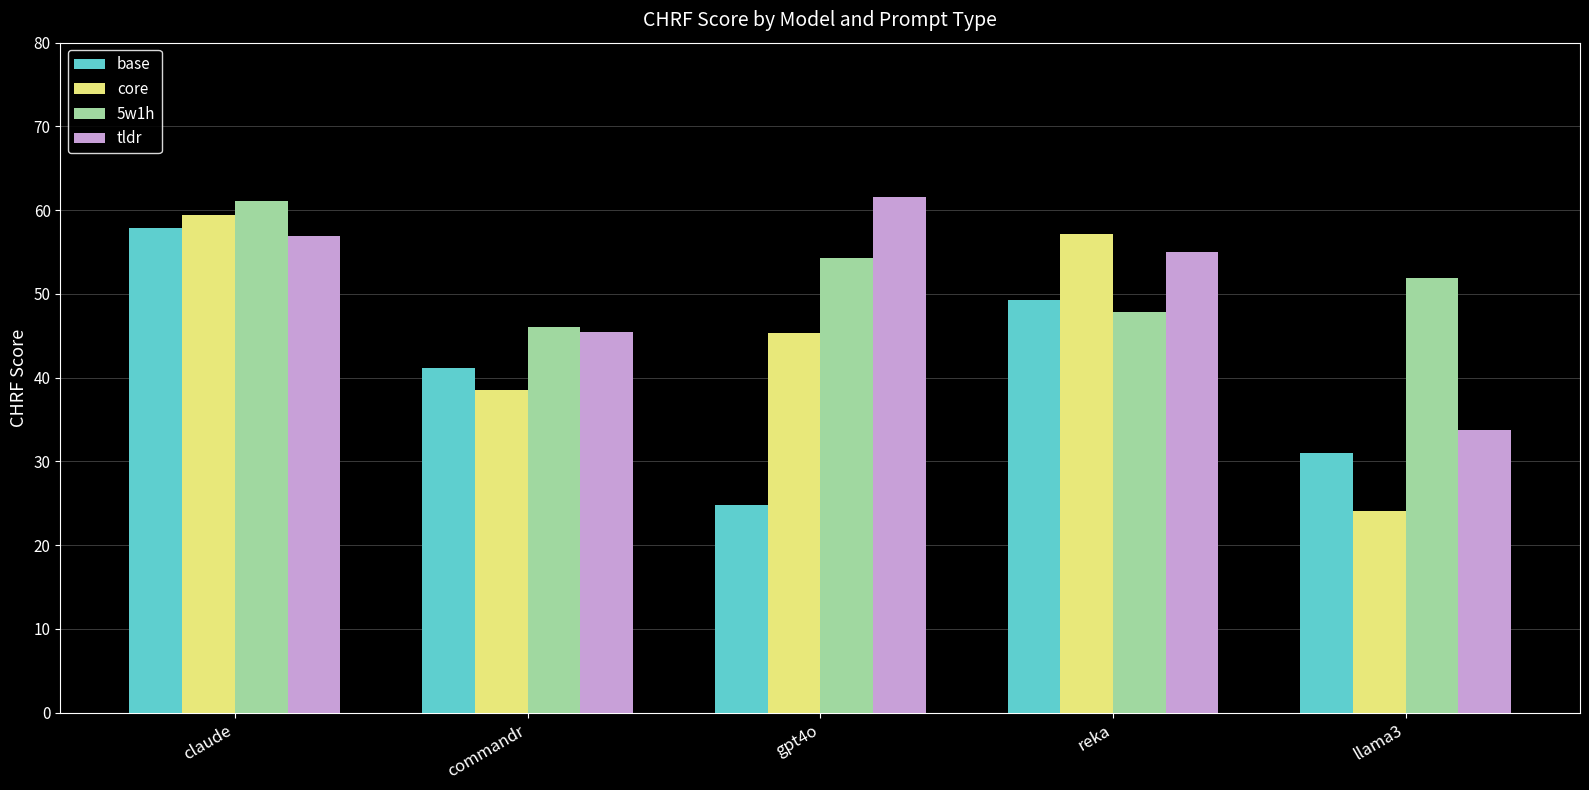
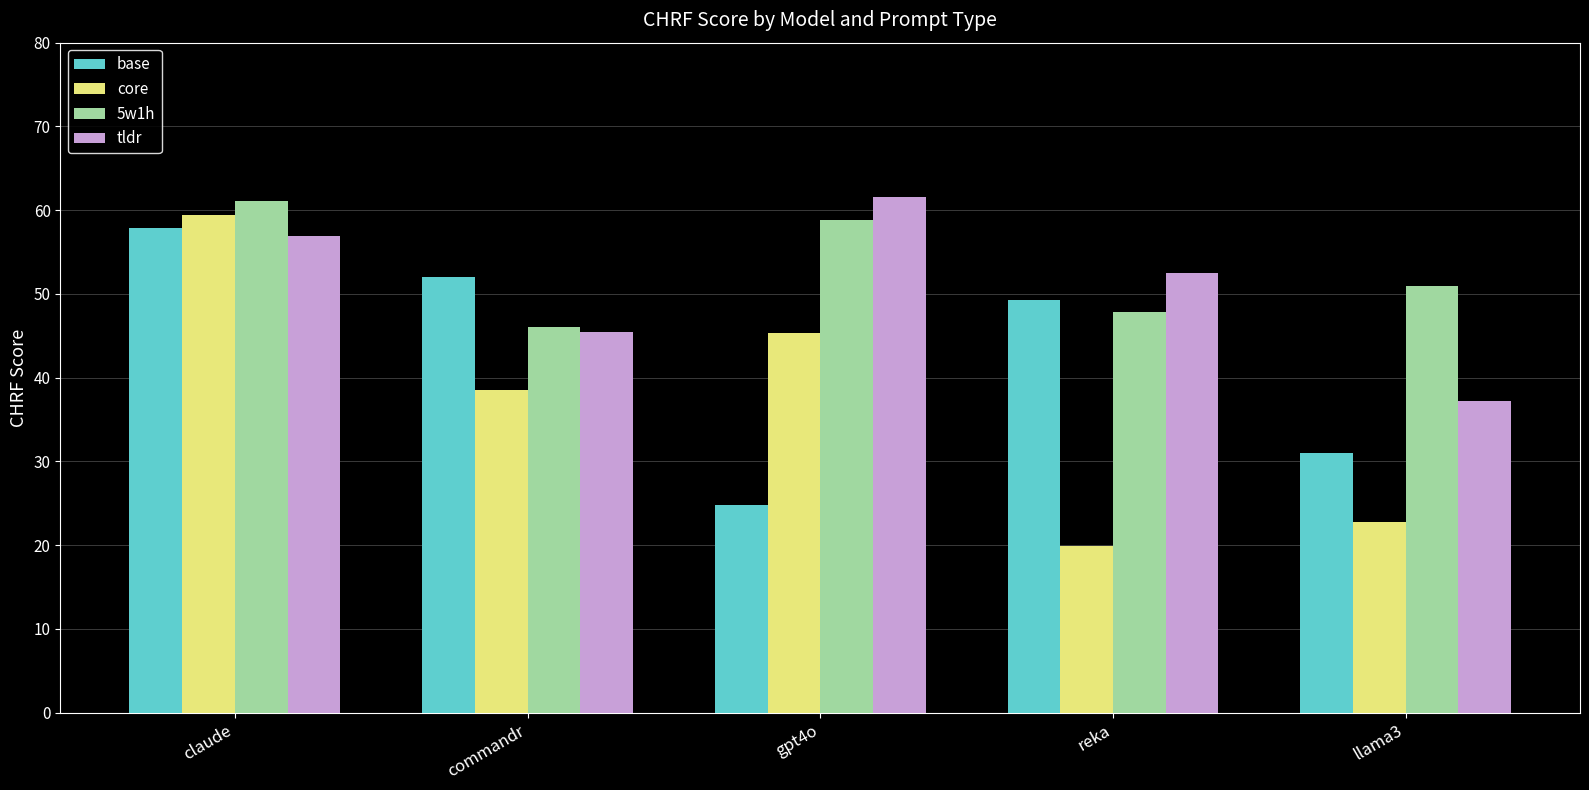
base, commandr: 41 -> 52
5w1h, gpt4o: 54 -> 59
core, reka: 57 -> 20
tldr, reka: 55 -> 53
core, llama3: 24 -> 23
5w1h, llama3: 52 -> 51
tldr, llama3: 34 -> 37
